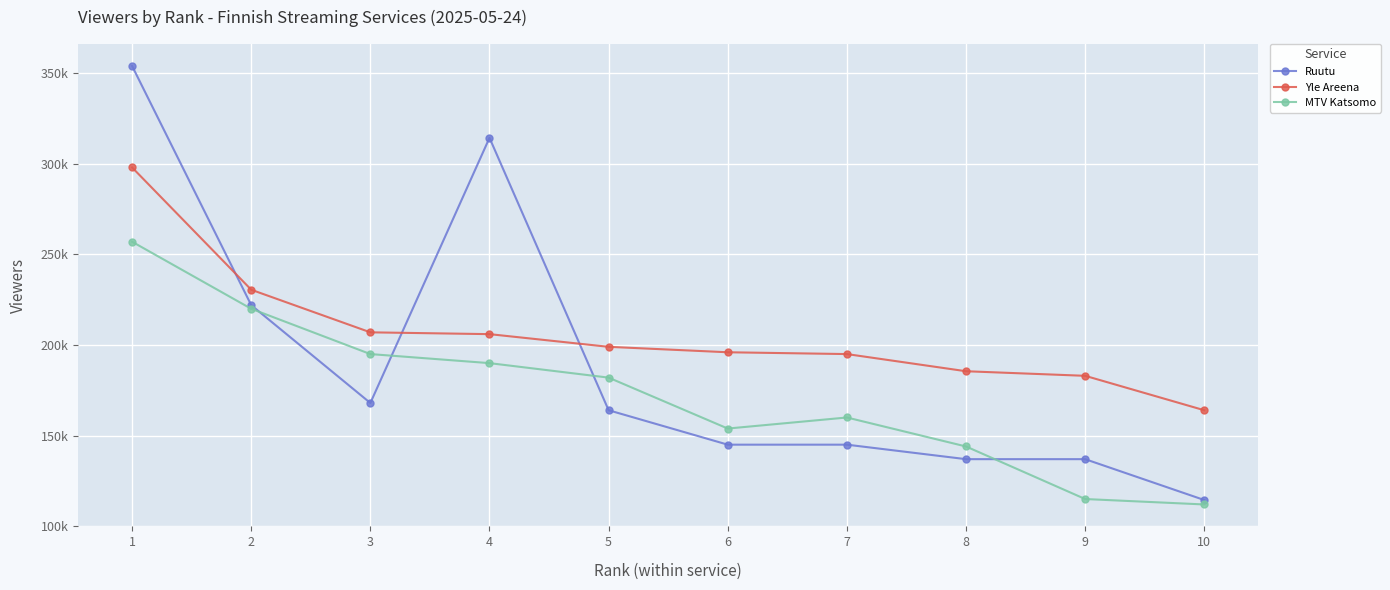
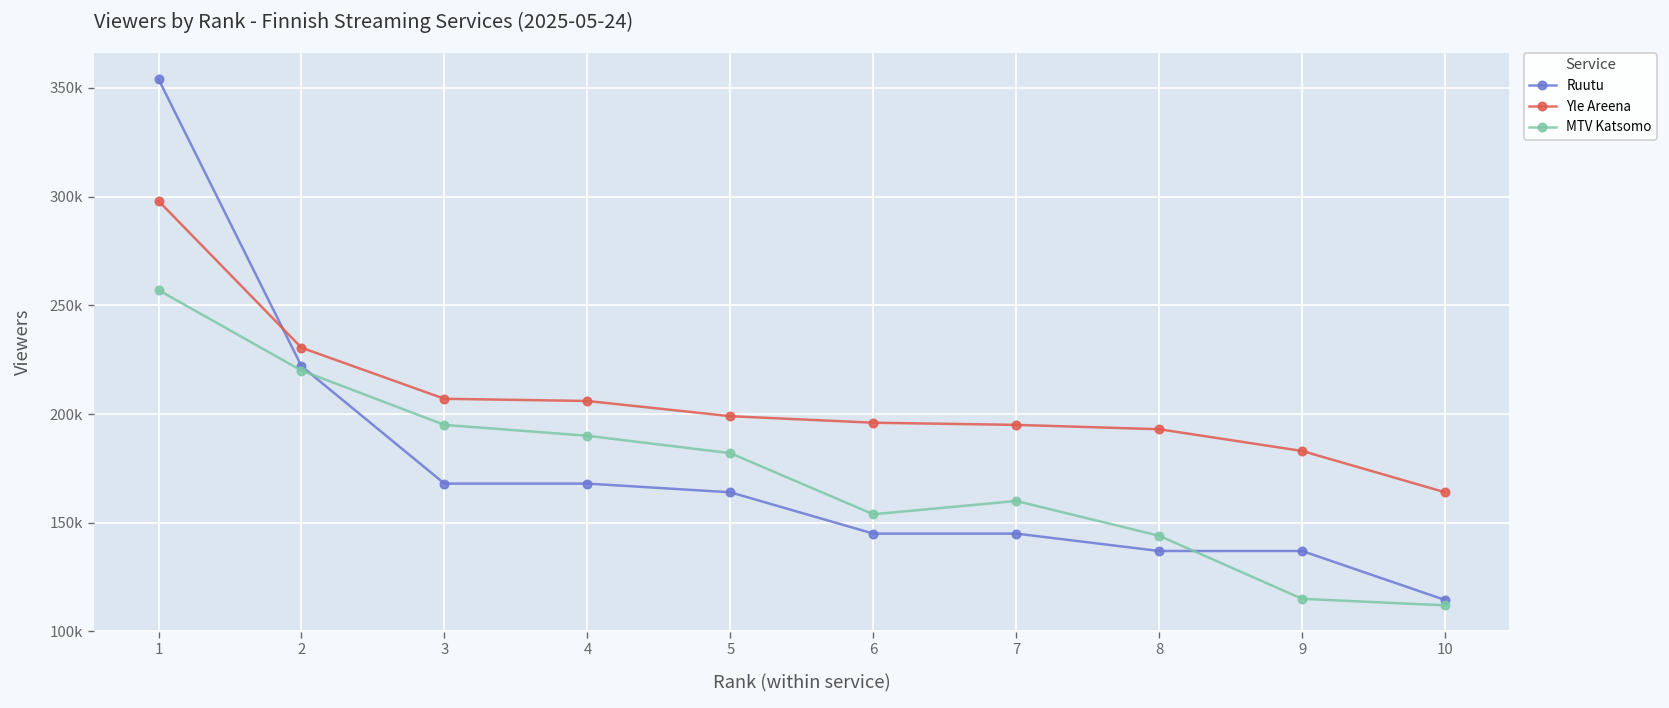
Ruutu, 4: 314000 -> 168000
Yle Areena, 8: 186000 -> 193000
